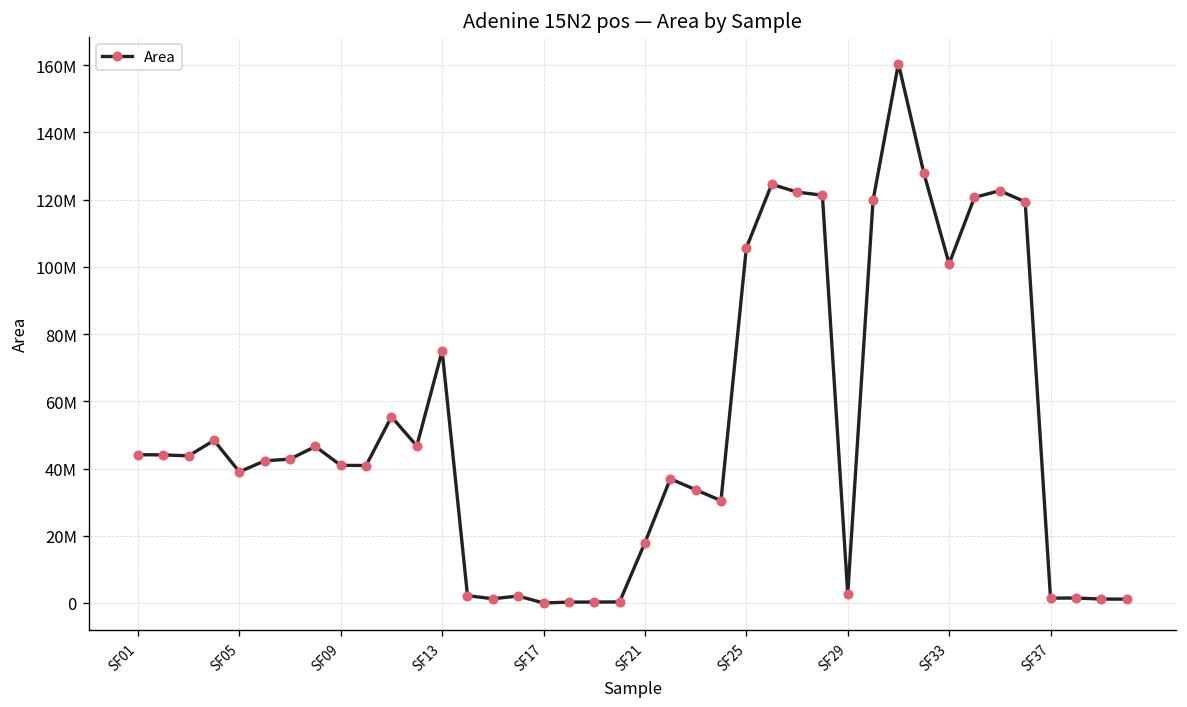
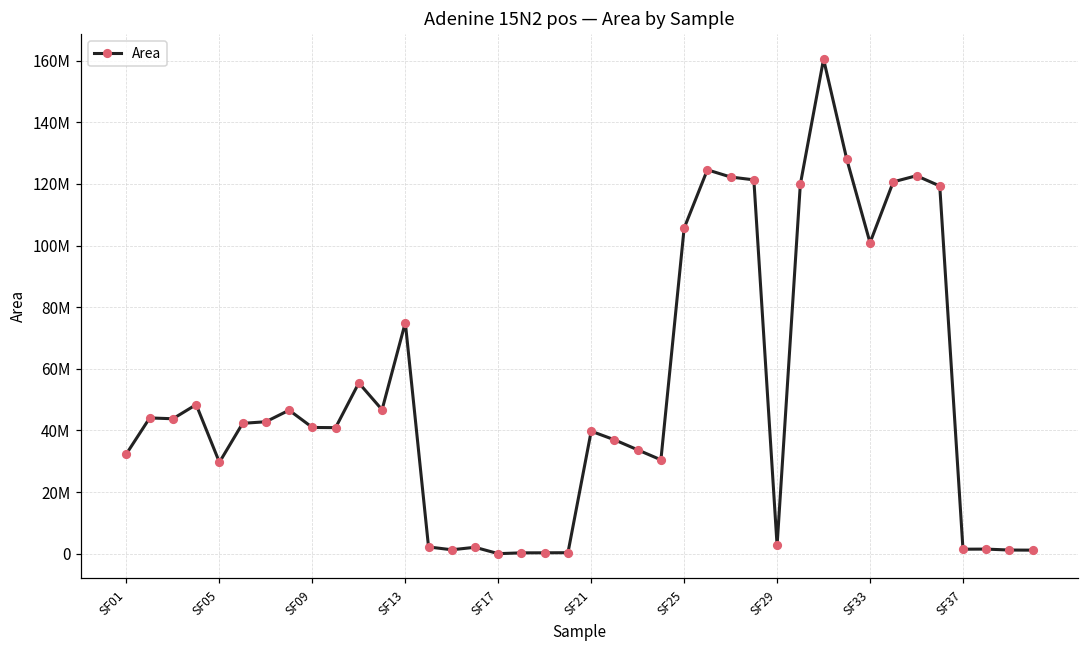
SF01: 44000000 -> 32000000
SF05: 39000000 -> 30000000
SF21: 18000000 -> 40000000
